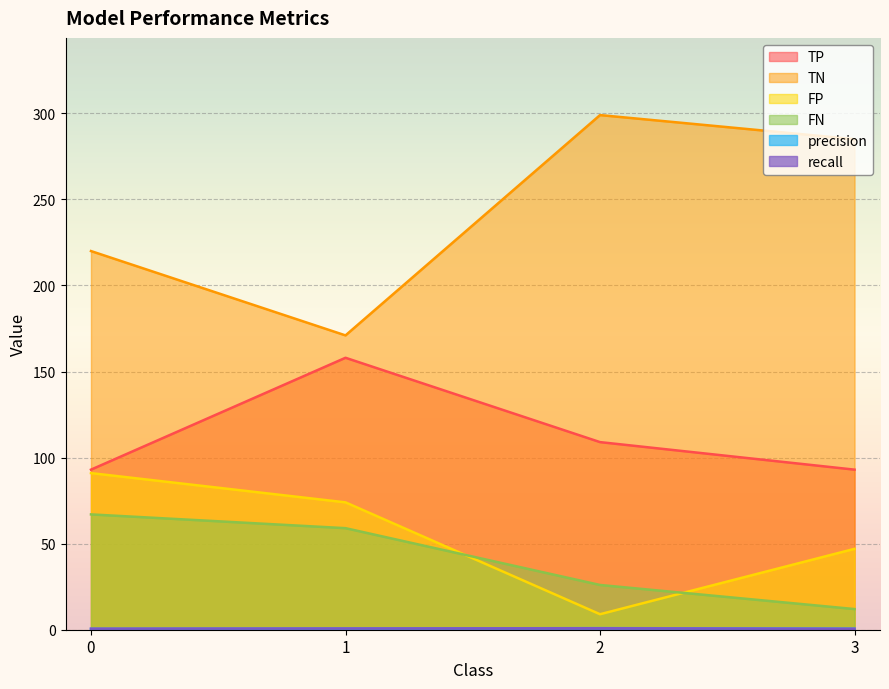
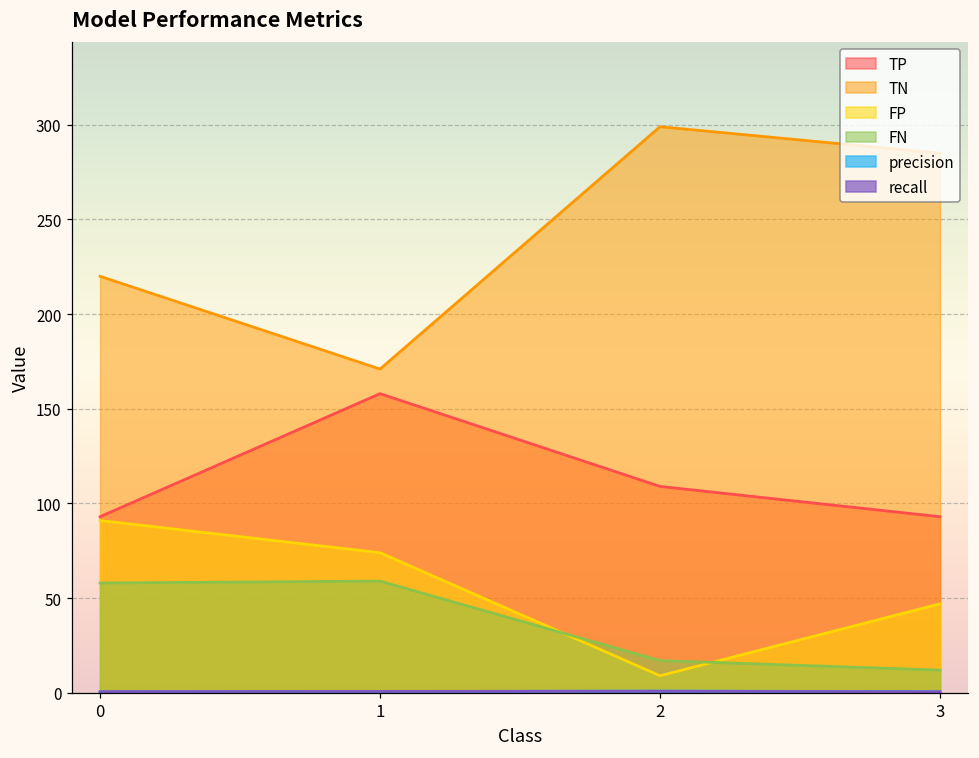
FN, 0: 67 -> 58
FN, 2: 26 -> 17
